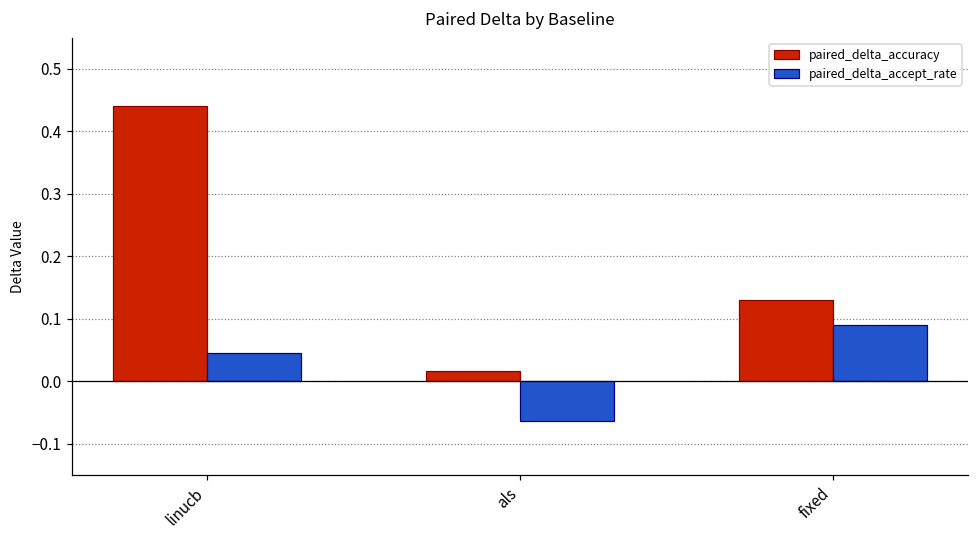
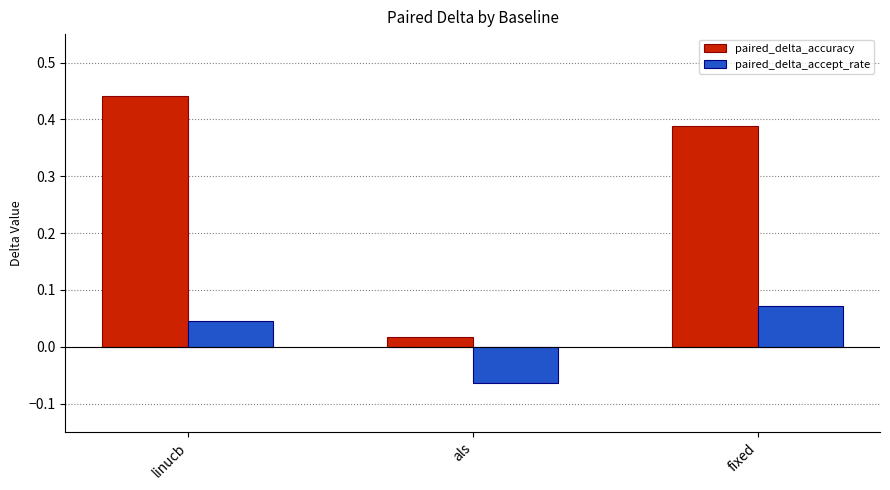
paired_delta_accuracy, fixed: 0.13 -> 0.39
paired_delta_accept_rate, fixed: 0.09 -> 0.07
